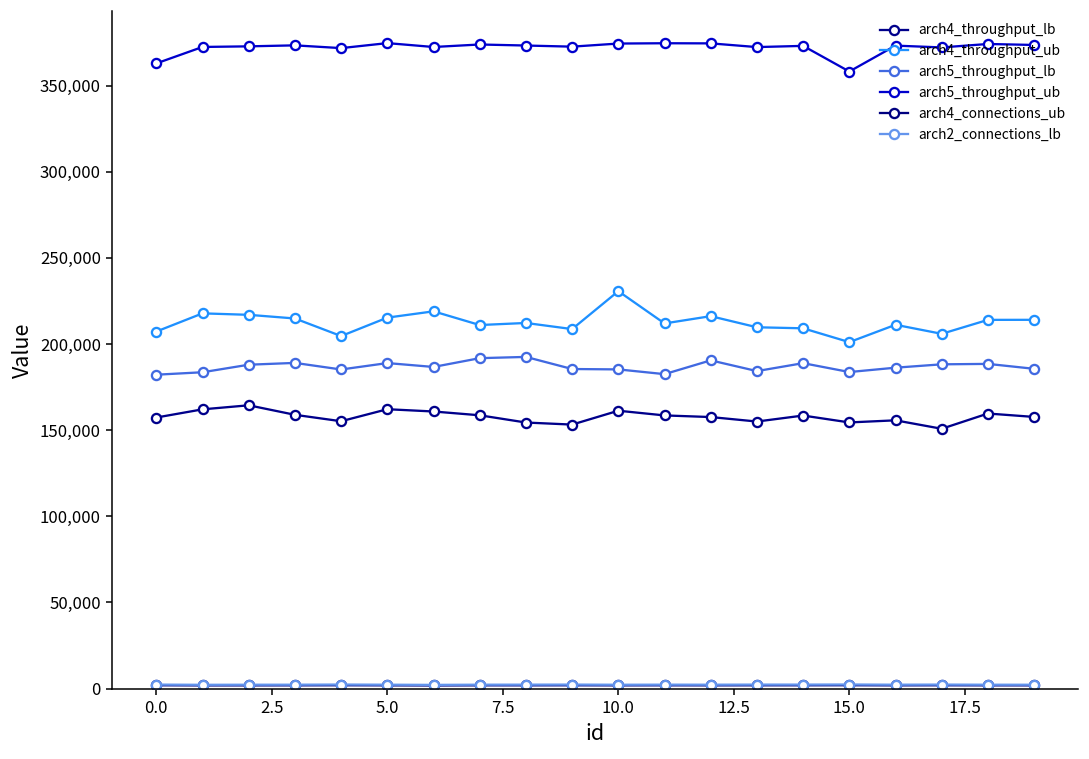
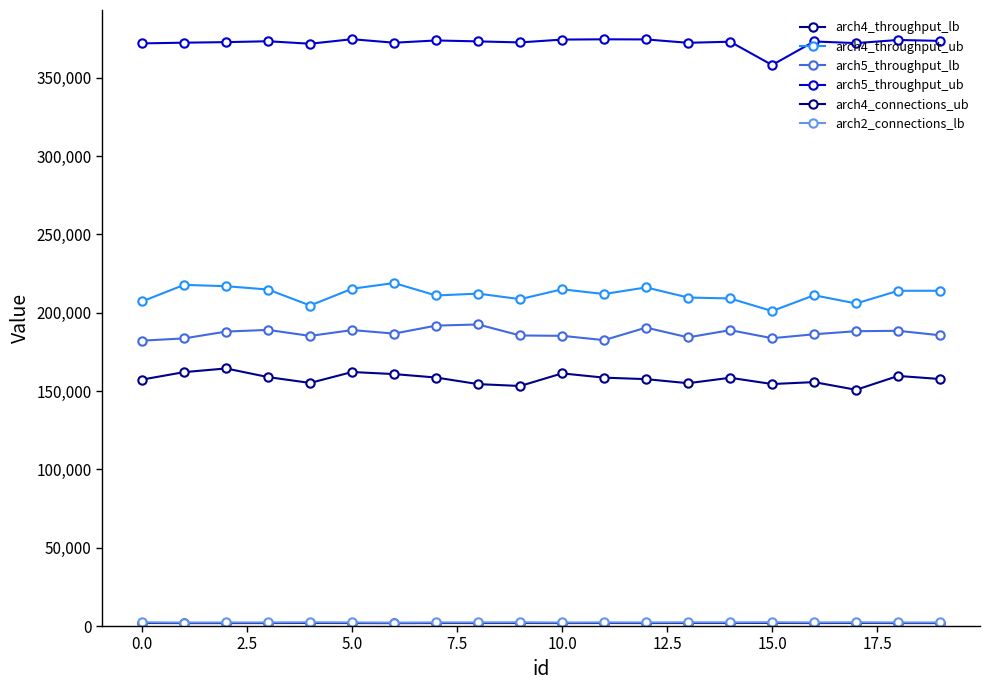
arch5_throughput_ub, 0.0: 363,000 -> 372,000
arch4_throughput_ub, 10.0: 231,000 -> 215,000
